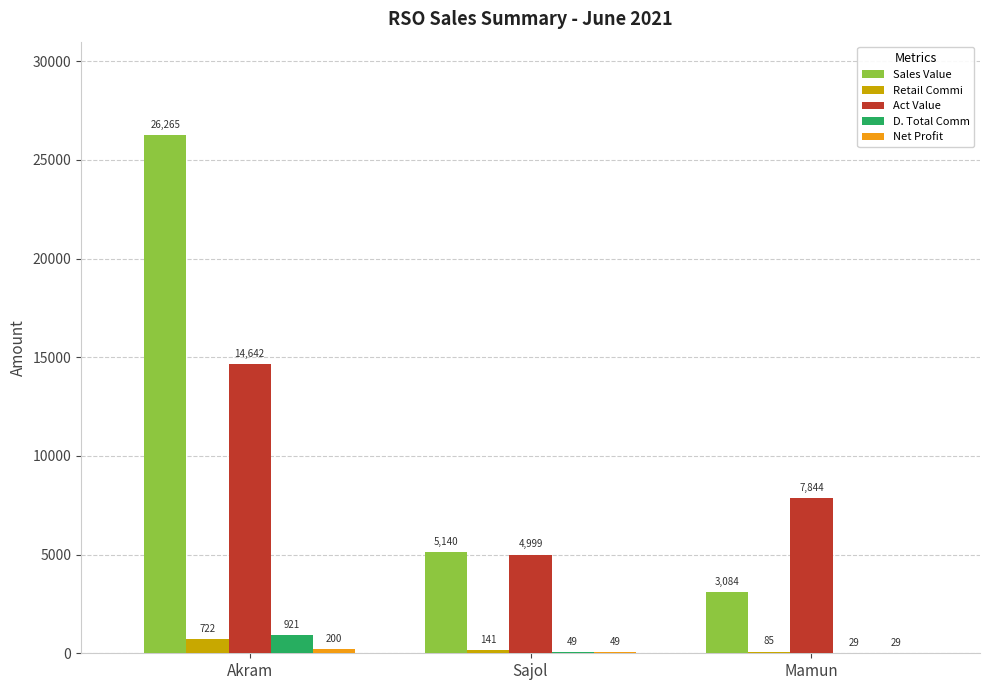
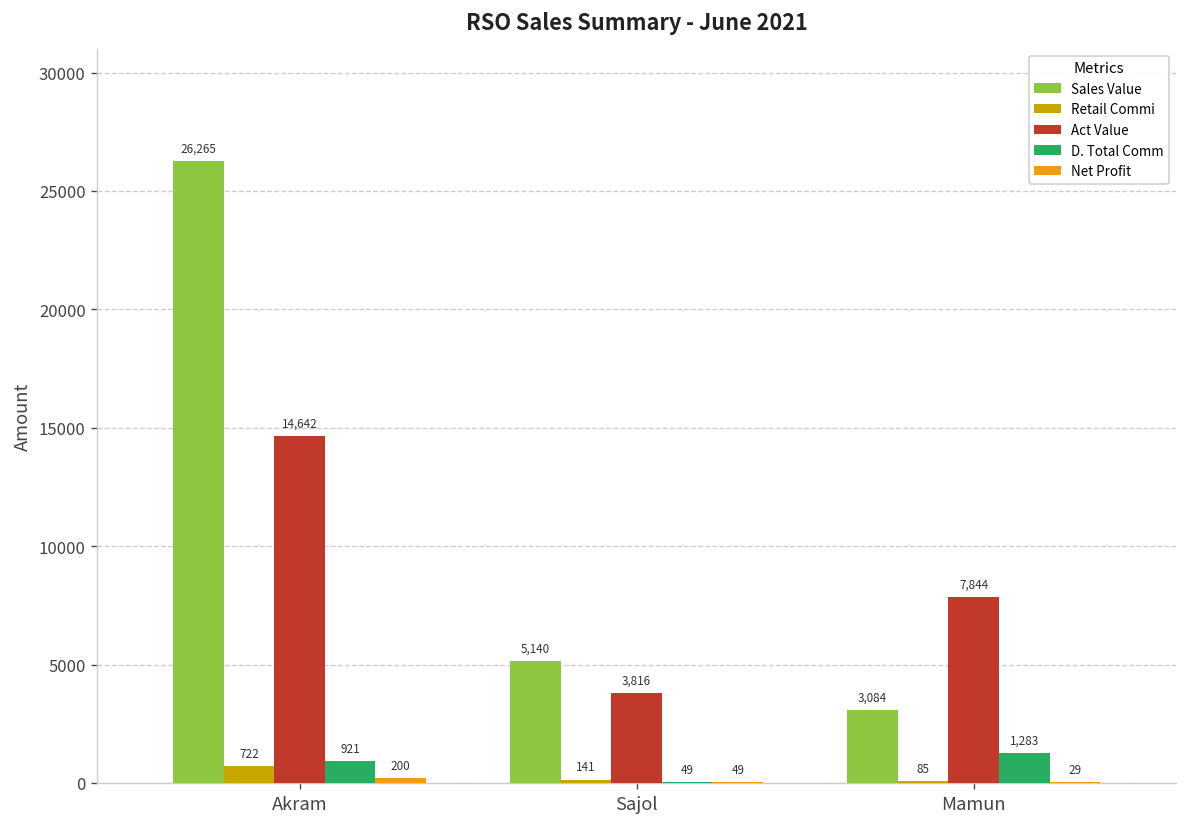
Act Value, Sajol: 4,999 -> 3,816
D. Total Comm, Mamun: 29 -> 1,283
